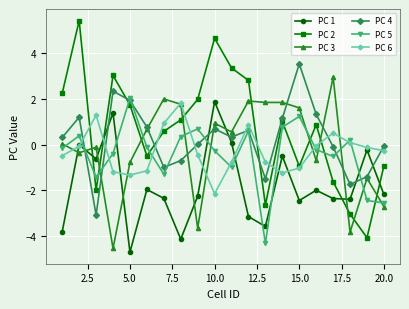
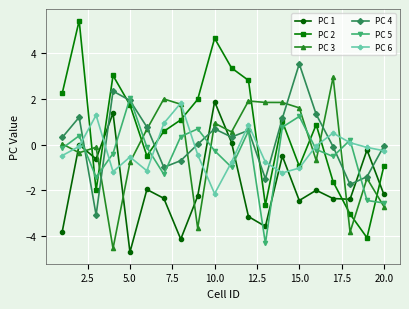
PC 6, 5.0: -1.3 -> -0.5
